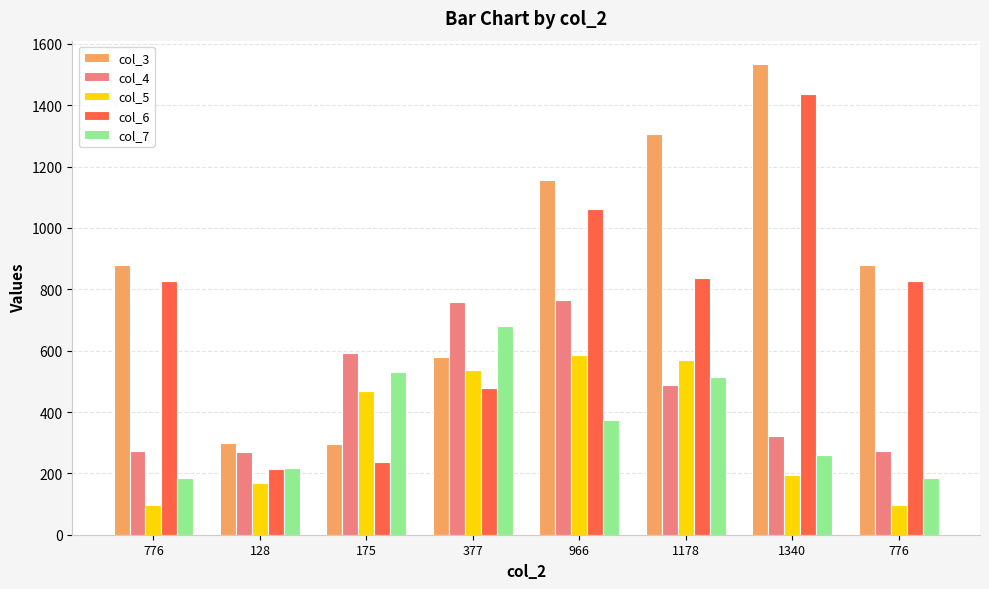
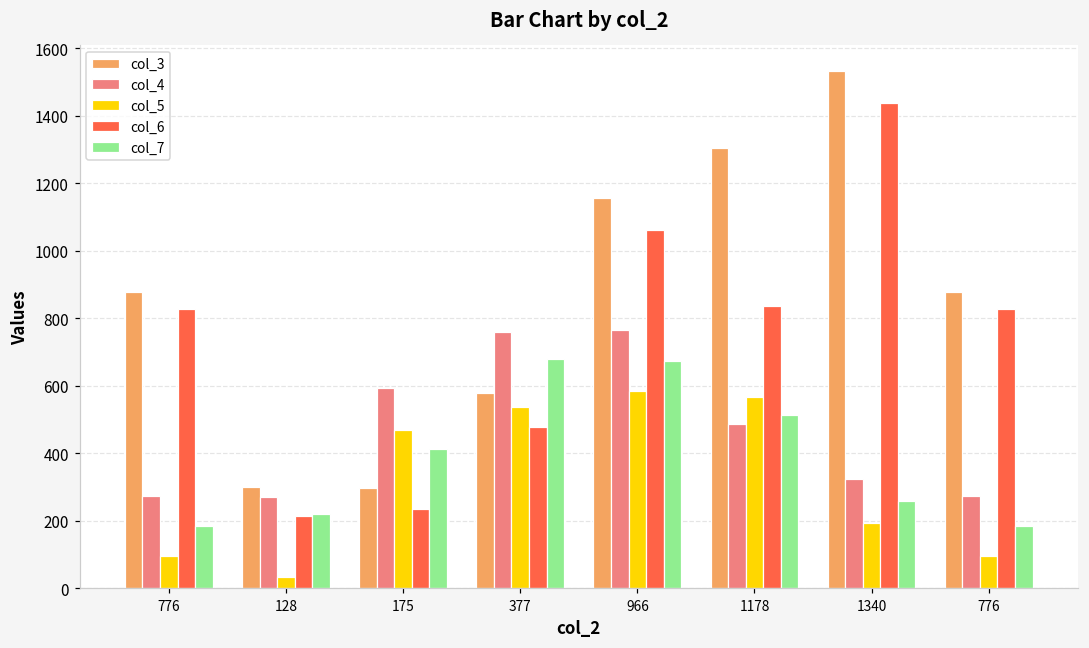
col_5, 128: 170 -> 30
col_7, 175: 530 -> 410
col_7, 966: 380 -> 680
